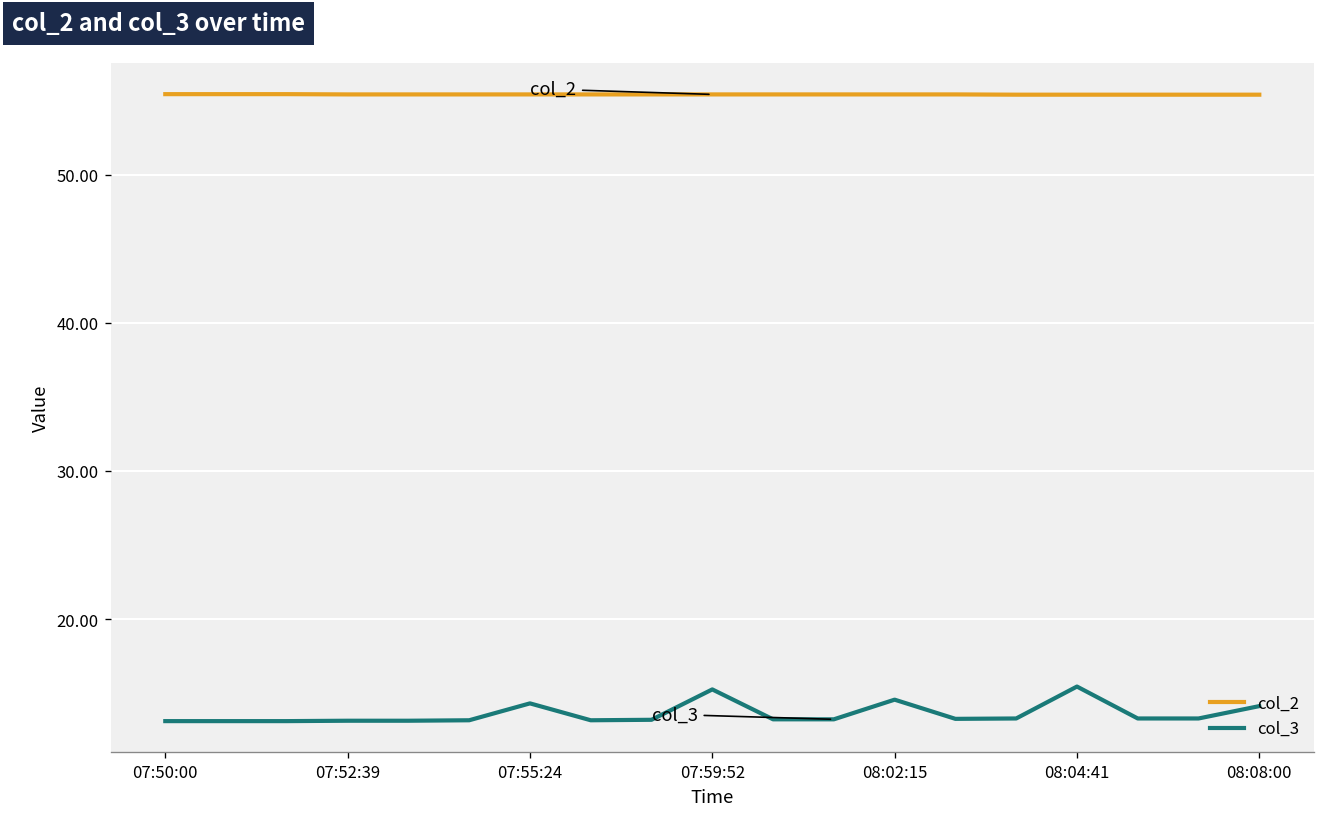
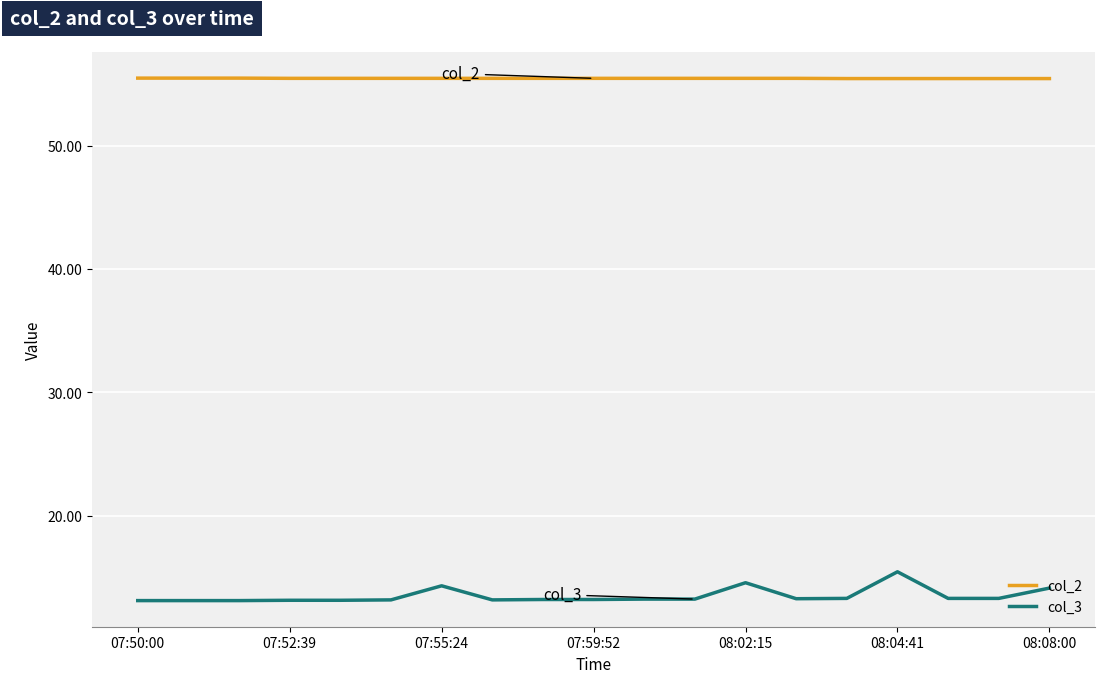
col_3, 07:59:52: 15.3 -> 13.2
